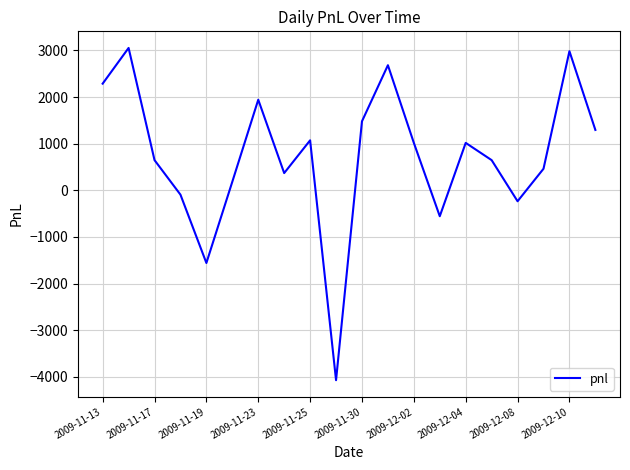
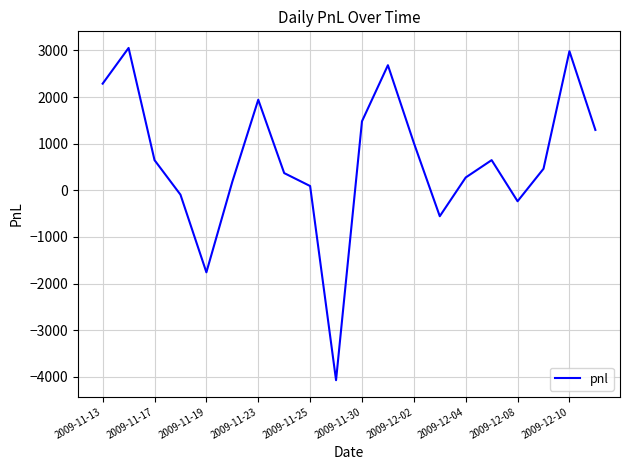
2009-11-19: -1600 -> -1800
2009-11-25: 1100 -> 100
2009-12-04: 1000 -> 300
